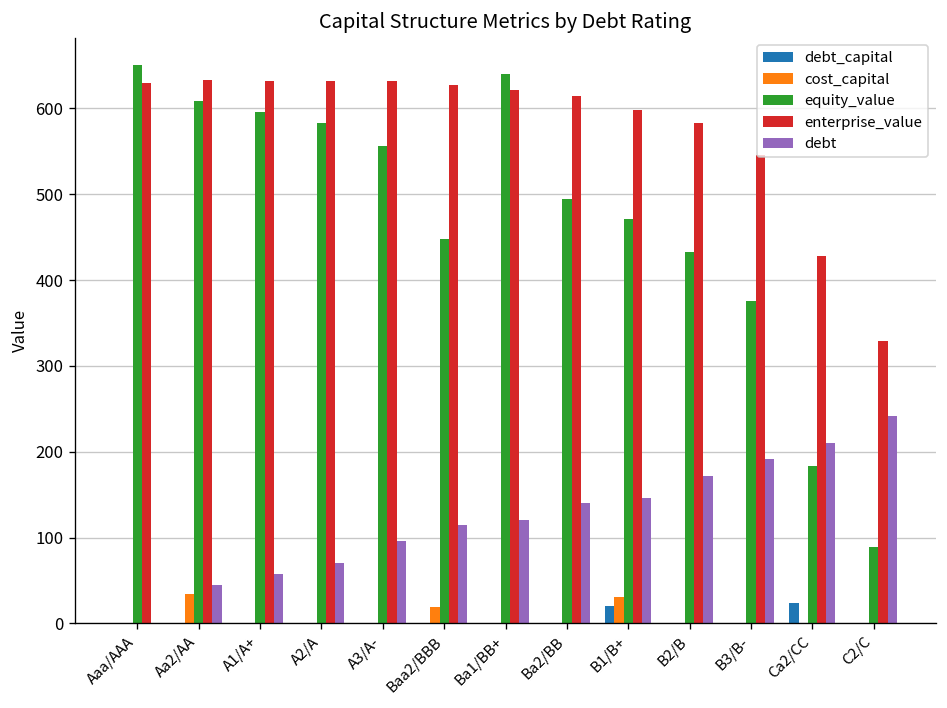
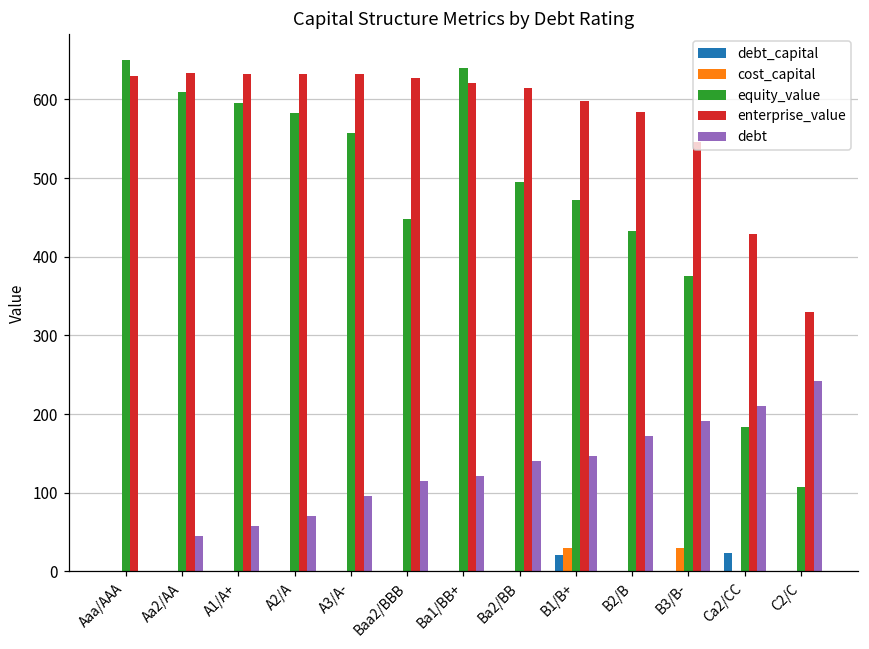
cost_capital, Aa2/AA: 30 -> 0
cost_capital, Baa2/BBB: 20 -> 0
cost_capital, B3/B-: 0 -> 30
equity_value, C2/C: 90 -> 110
